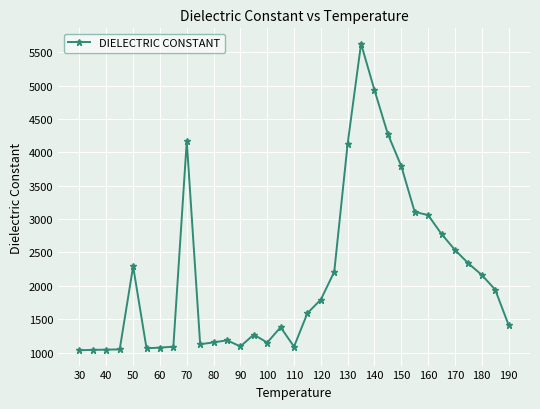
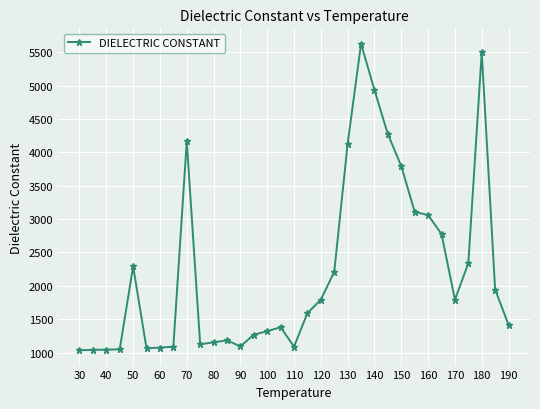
100: 1200 -> 1300
170: 2500 -> 1800
180: 2200 -> 5500
